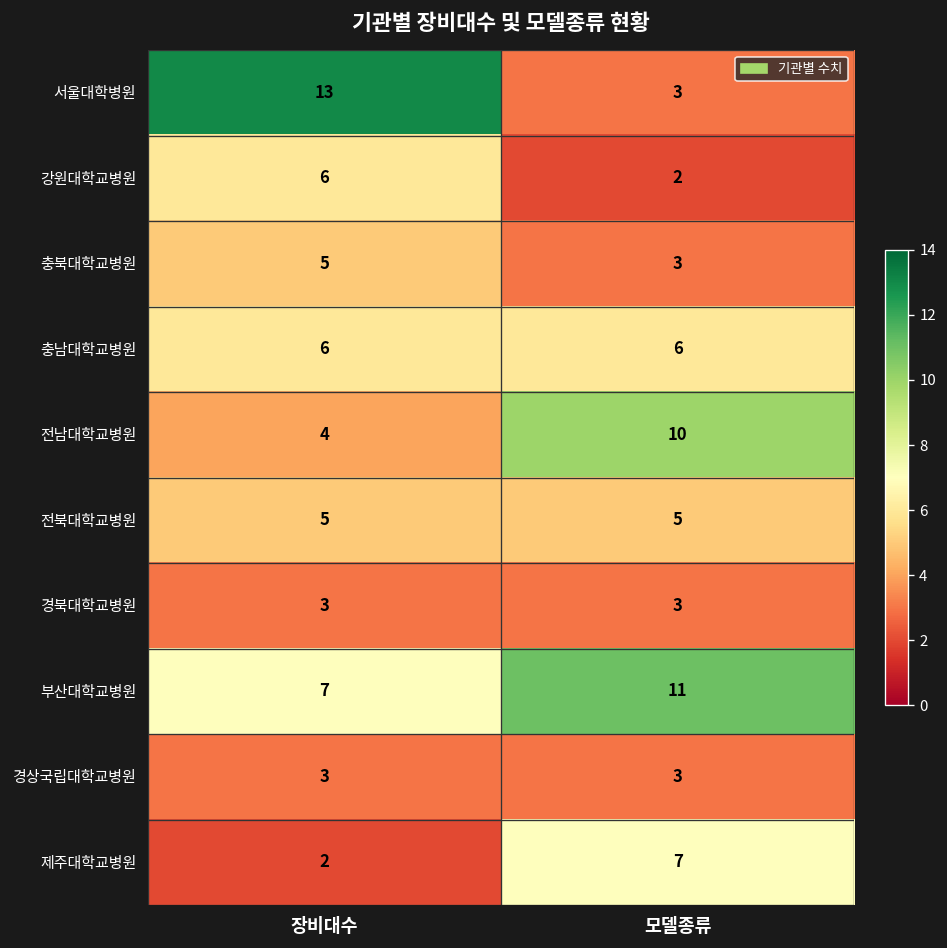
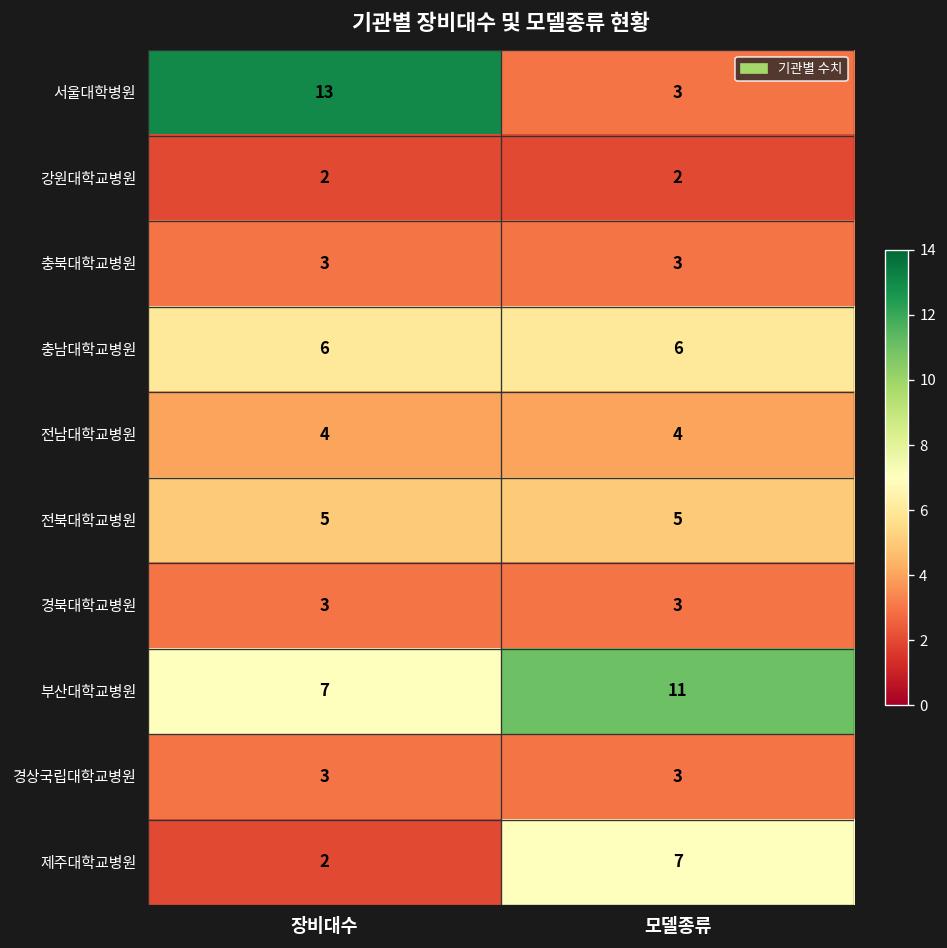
강원대학교병원, 장비대수: 6 -> 2
충북대학교병원, 장비대수: 5 -> 3
전남대학교병원, 모델종류: 10 -> 4
